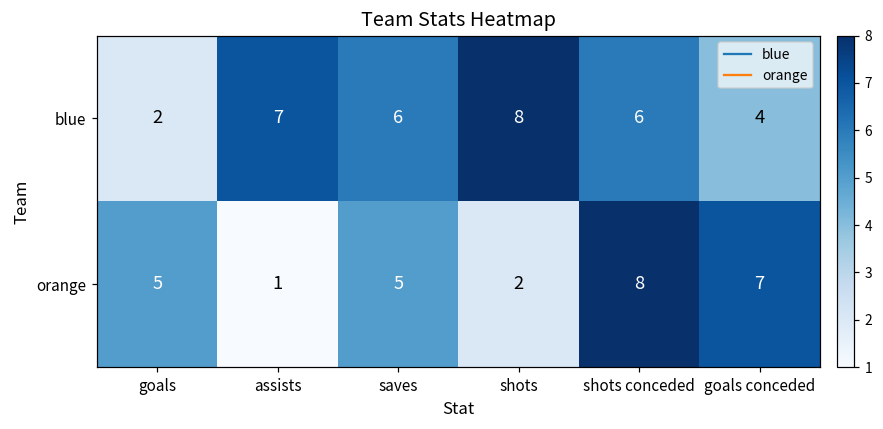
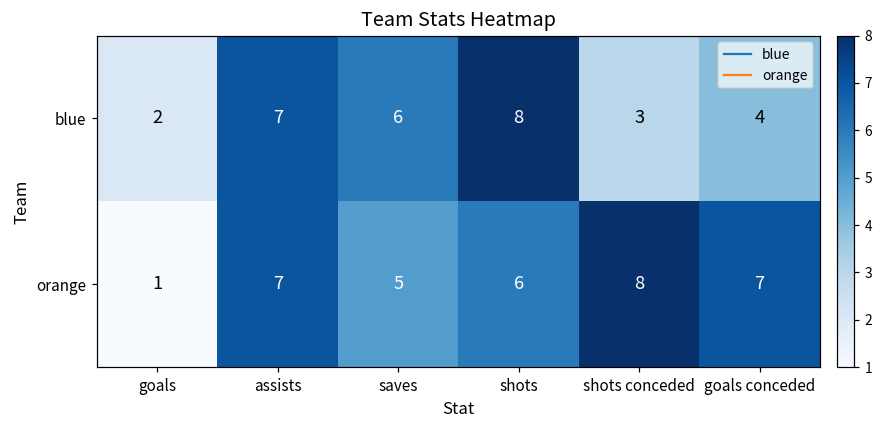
blue, shots conceded: 6 -> 3
orange, goals: 5 -> 1
orange, assists: 1 -> 7
orange, shots: 2 -> 6
